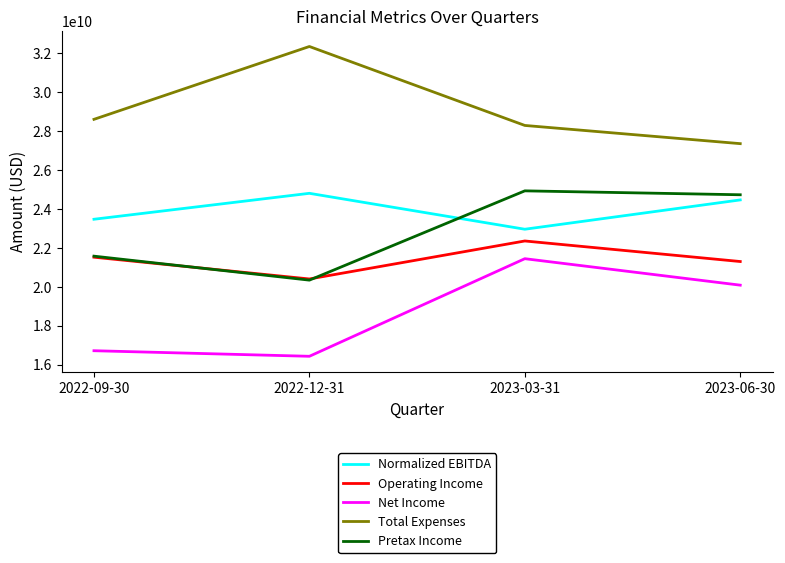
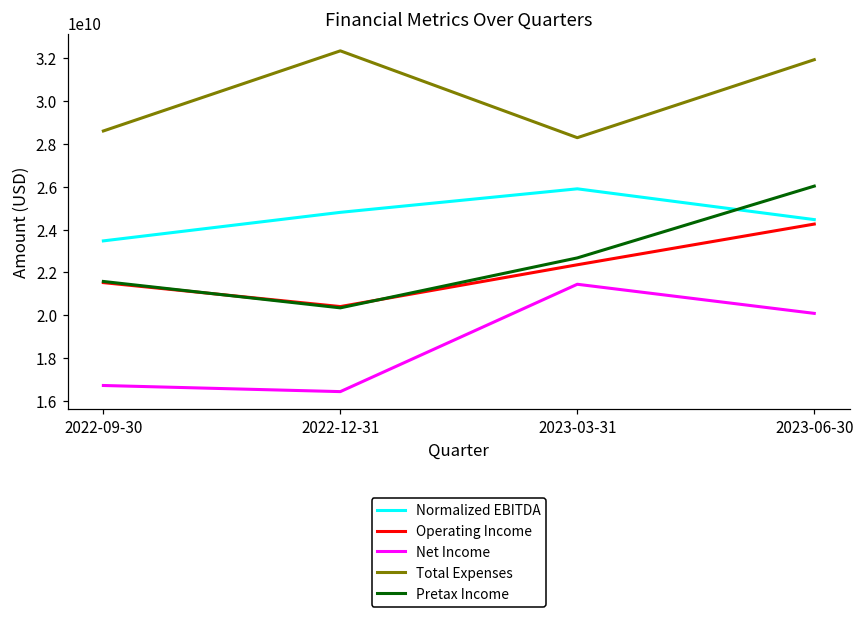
Normalized EBITDA, 2023-03-31: 23000000000 -> 25900000000
Pretax Income, 2023-03-31: 24900000000 -> 22700000000
Operating Income, 2023-06-30: 21300000000 -> 24300000000
Total Expenses, 2023-06-30: 27400000000 -> 31900000000
Pretax Income, 2023-06-30: 24700000000 -> 26000000000
